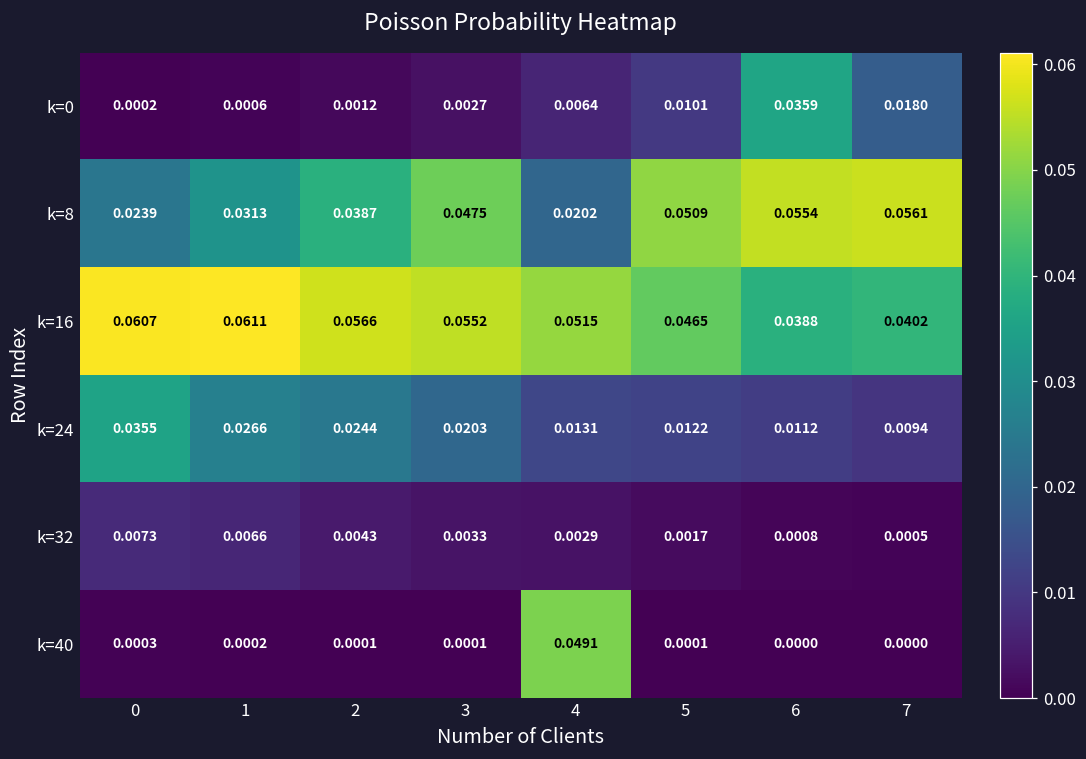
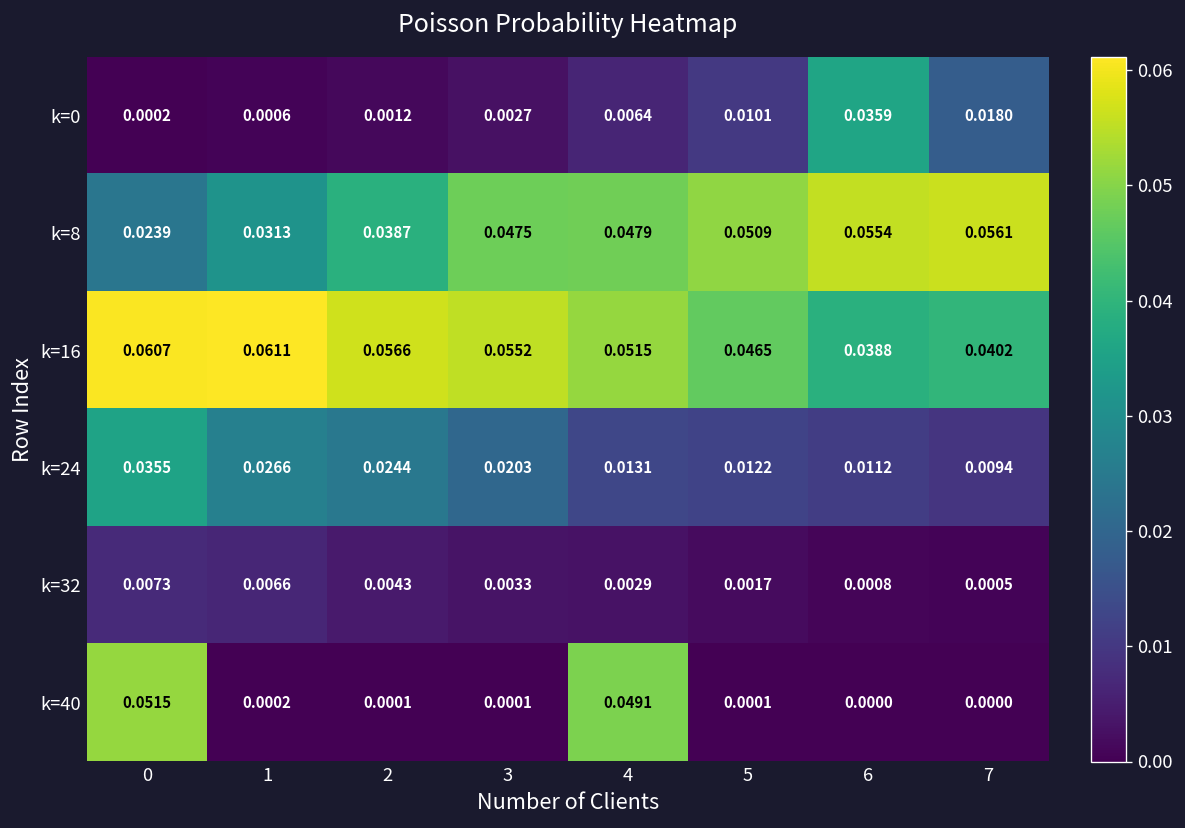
k=8, 4: 0.0202 -> 0.0479
k=40, 0: 0.0003 -> 0.0515
